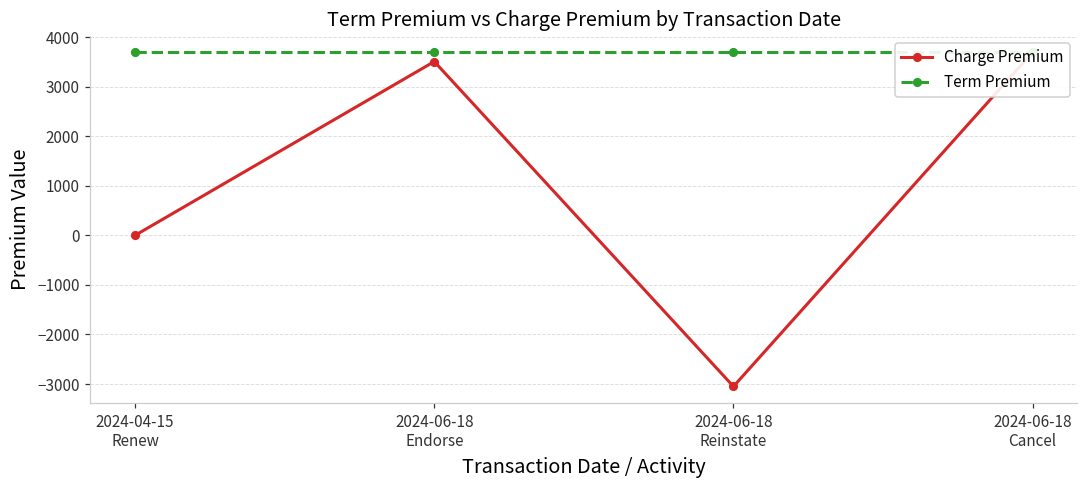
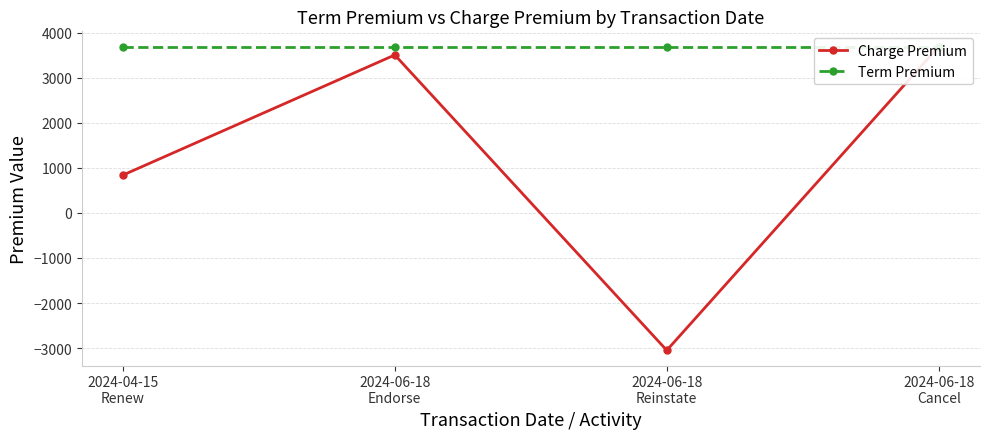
Charge Premium, 2024-04-15 Renew: 0 -> 800
